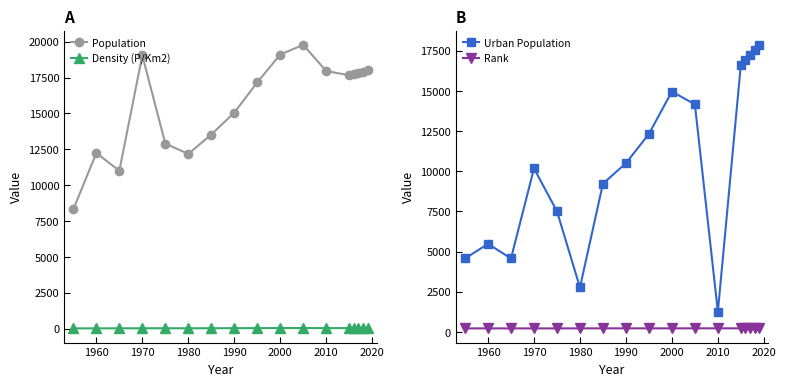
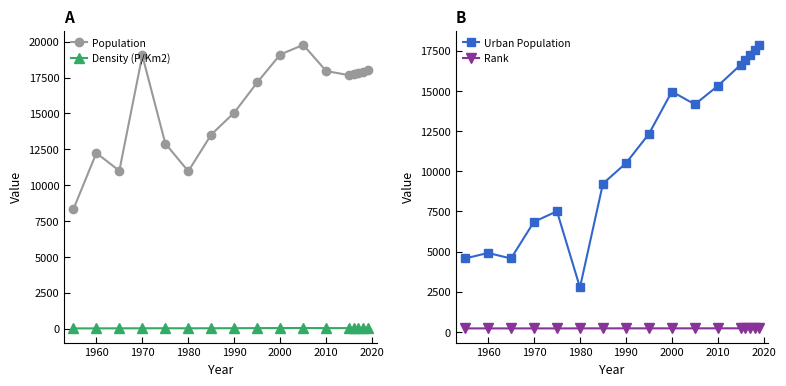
A, Population, 1980: 12200 -> 11000
B, Urban Population, 1960: 5500 -> 4900
B, Urban Population, 1970: 10200 -> 6900
B, Urban Population, 2010: 1300 -> 15300
